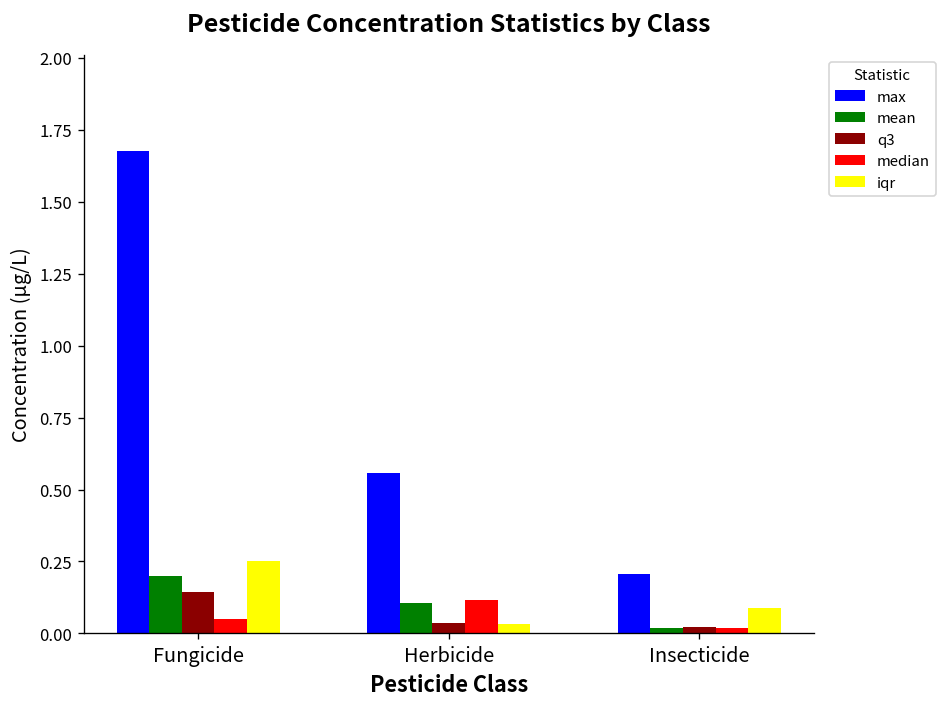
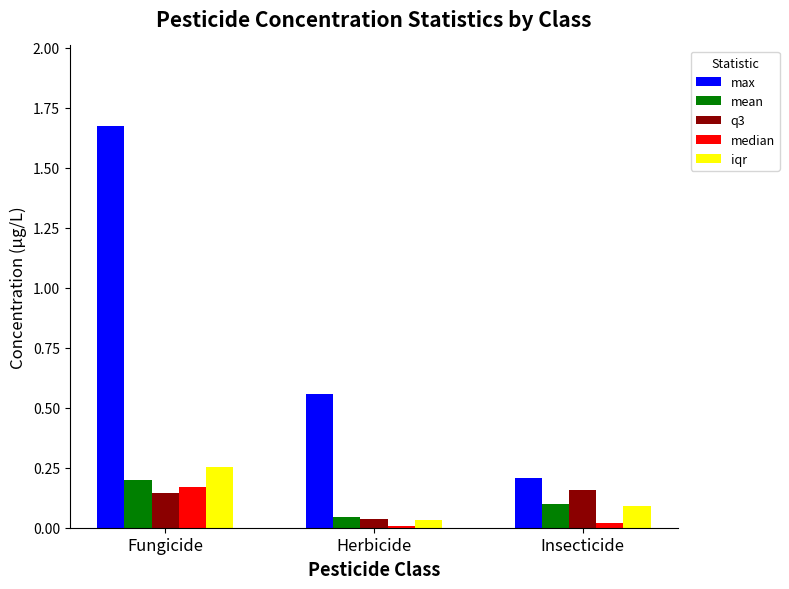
median, Fungicide: 0.05 -> 0.17
mean, Herbicide: 0.11 -> 0.05
median, Herbicide: 0.12 -> 0.01
mean, Insecticide: 0.02 -> 0.10
q3, Insecticide: 0.02 -> 0.16
